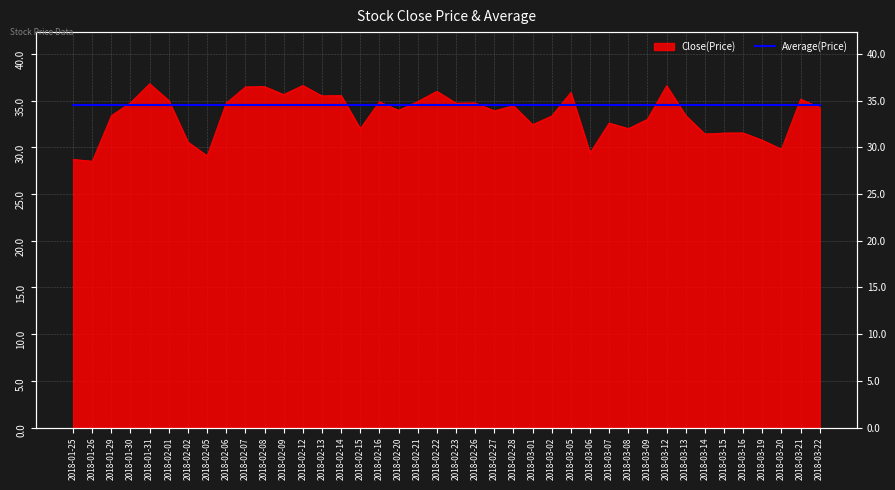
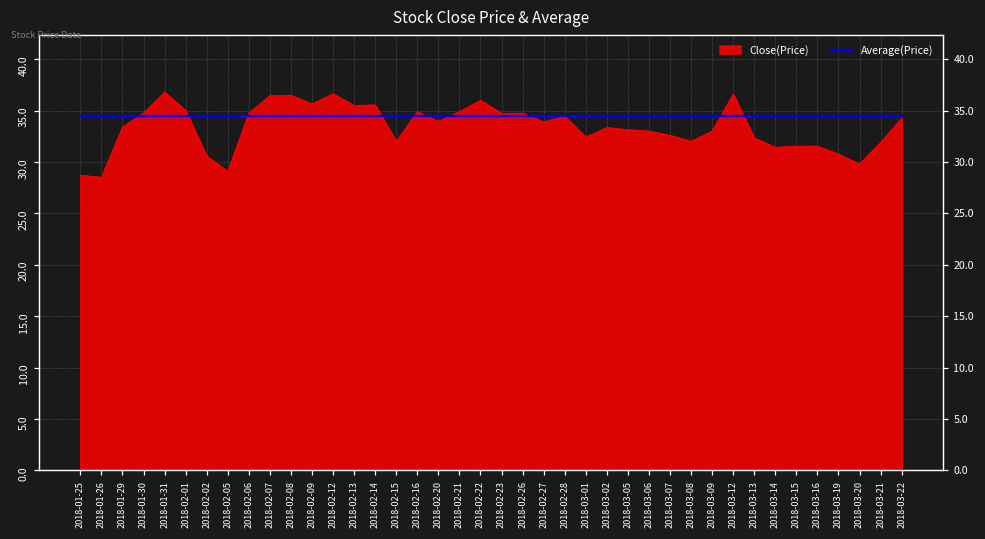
Close(Price), 2018-03-05: 36 -> 33
Close(Price), 2018-03-06: 29 -> 33
Close(Price), 2018-03-13: 33 -> 32
Close(Price), 2018-03-21: 35 -> 32
